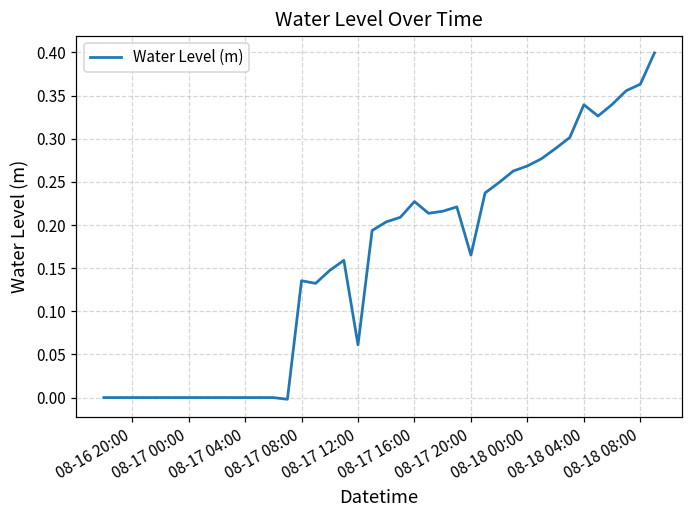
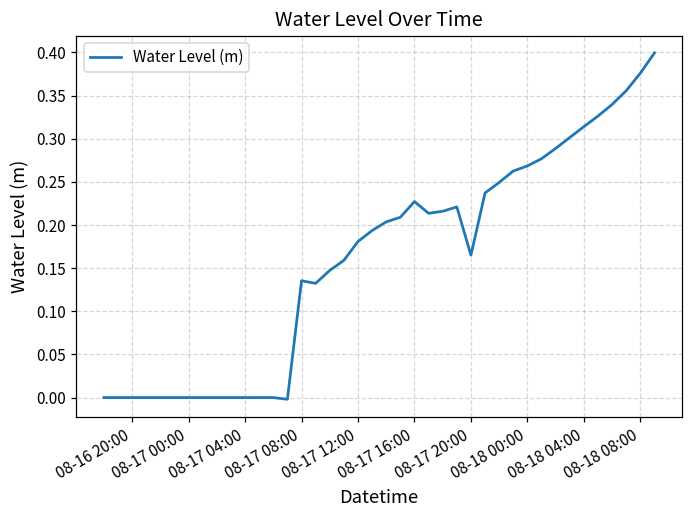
08-17 12:00: 0.06 -> 0.18
08-18 04:00: 0.34 -> 0.31
08-18 08:00: 0.36 -> 0.38
